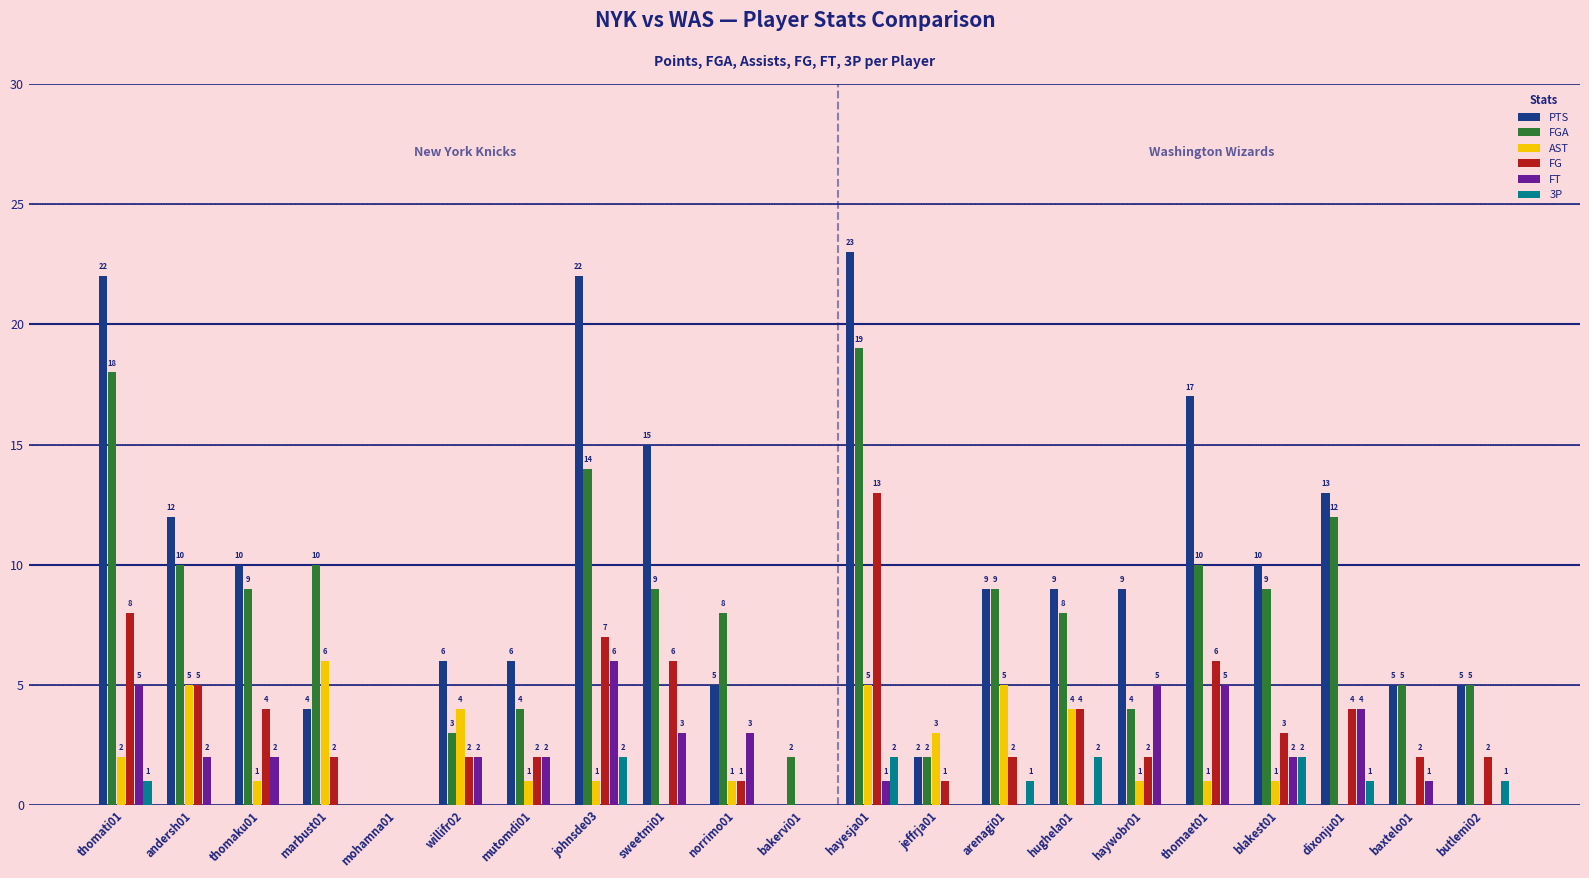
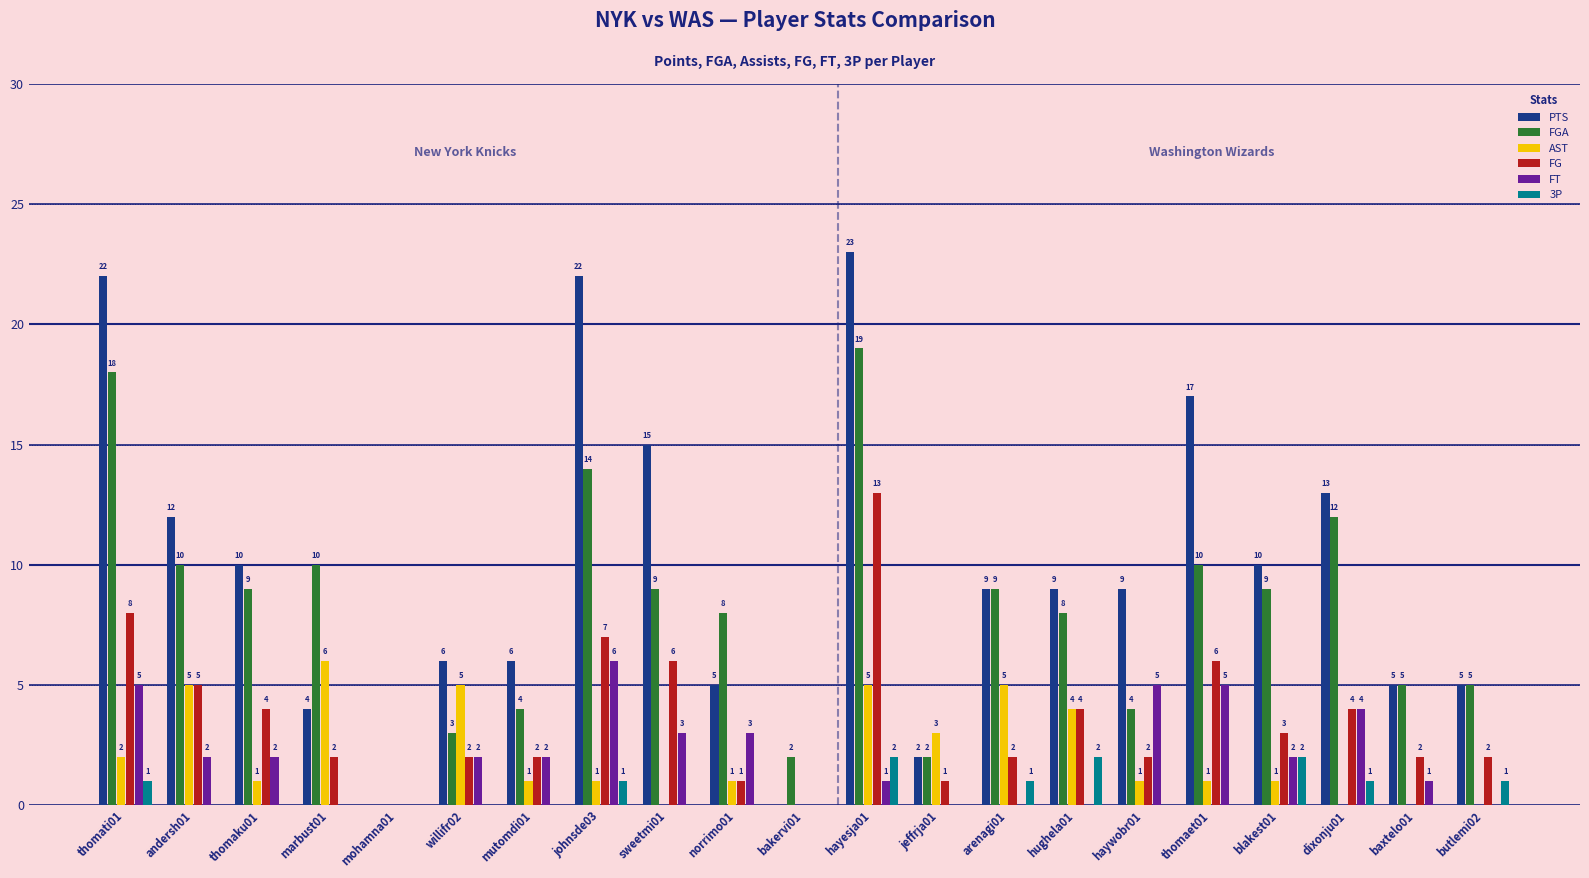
AST, willifr02: 4 -> 5
3P, johnsde03: 2 -> 1
